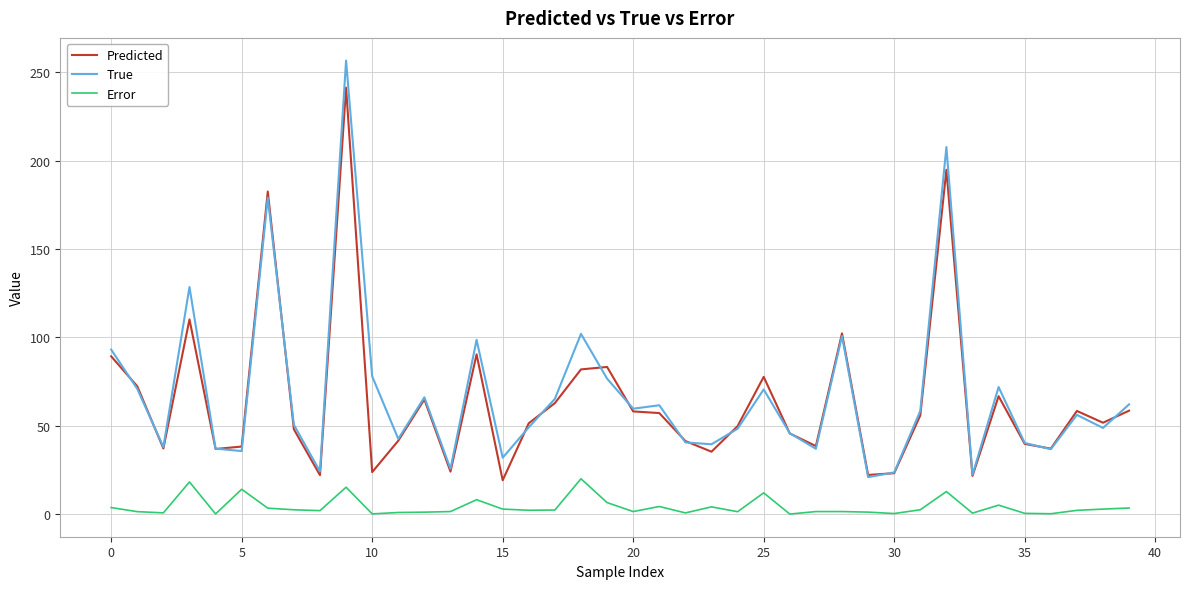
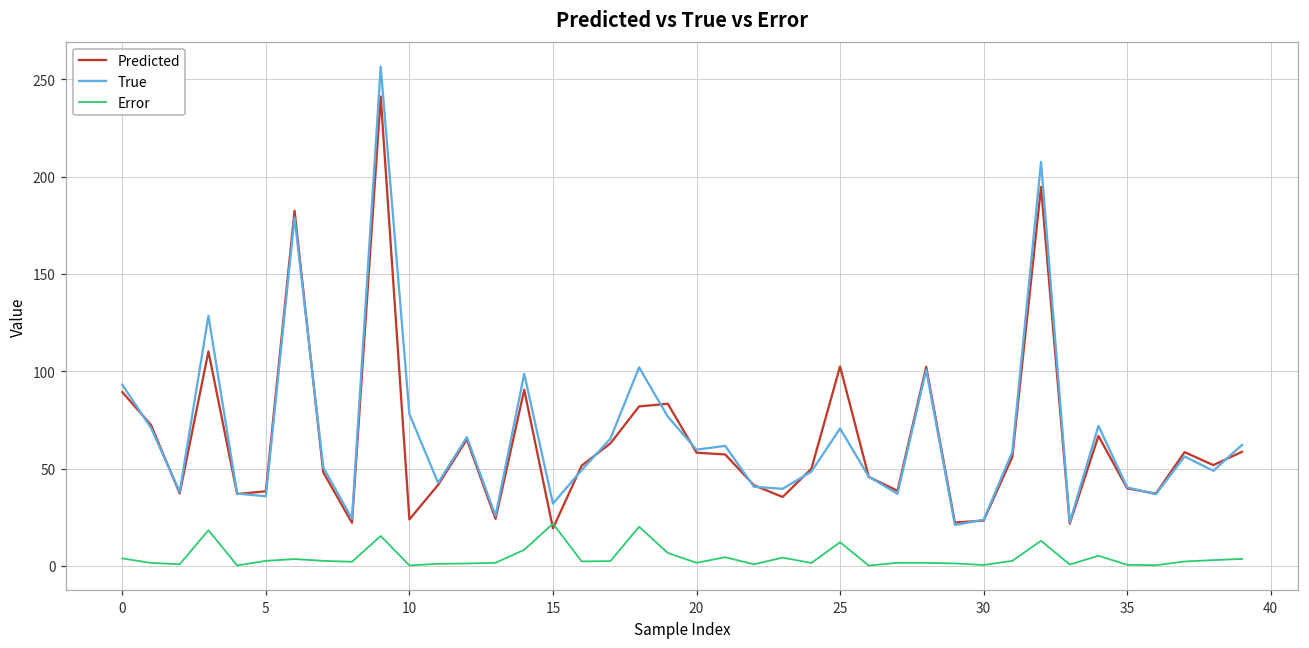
Error, 5: 14 -> 3
Error, 15: 3 -> 22
Predicted, 25: 78 -> 102
